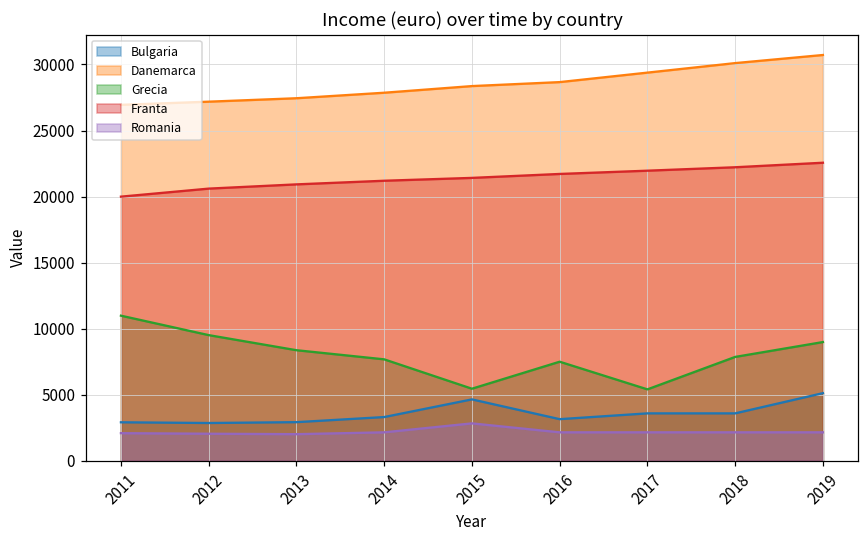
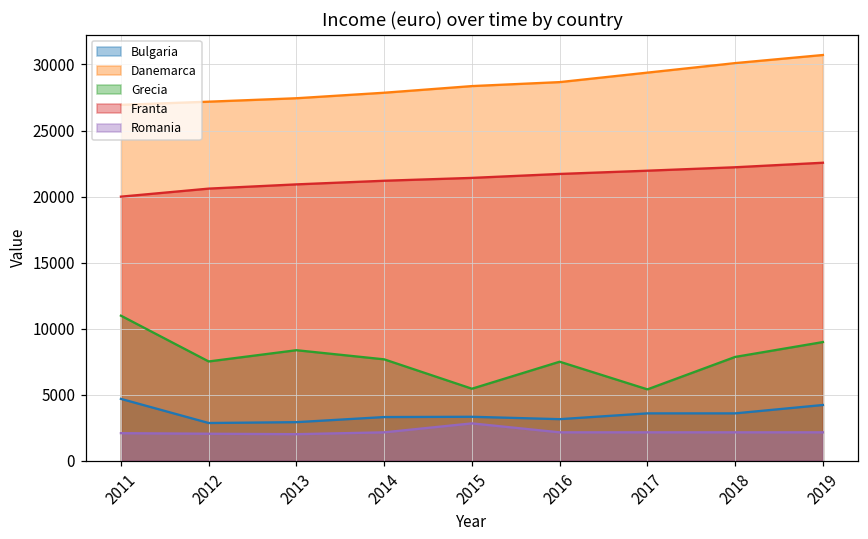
Bulgaria, 2011: 2900 -> 4700
Grecia, 2012: 9500 -> 7500
Bulgaria, 2015: 4600 -> 3300
Bulgaria, 2019: 5100 -> 4200
